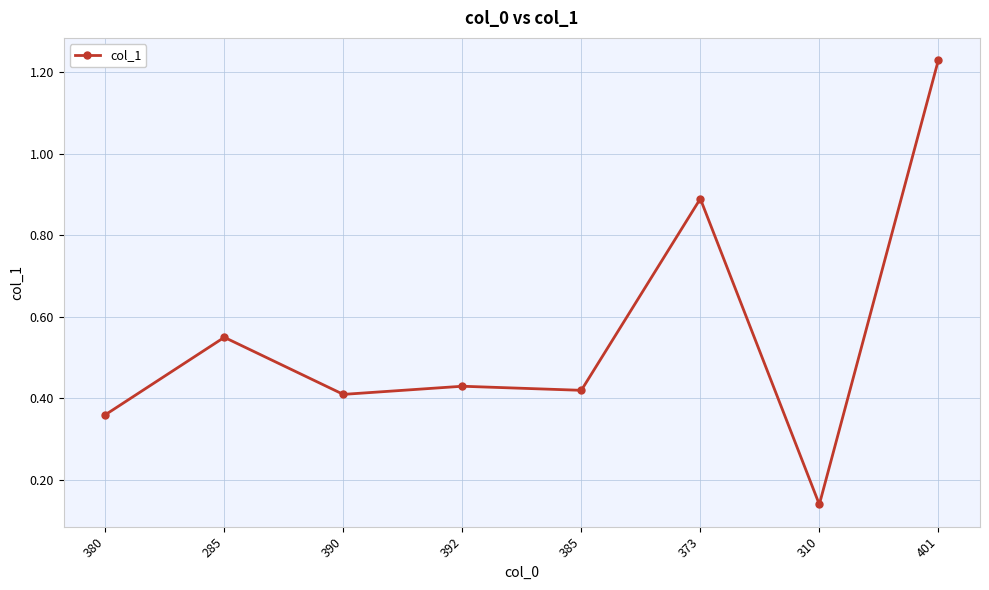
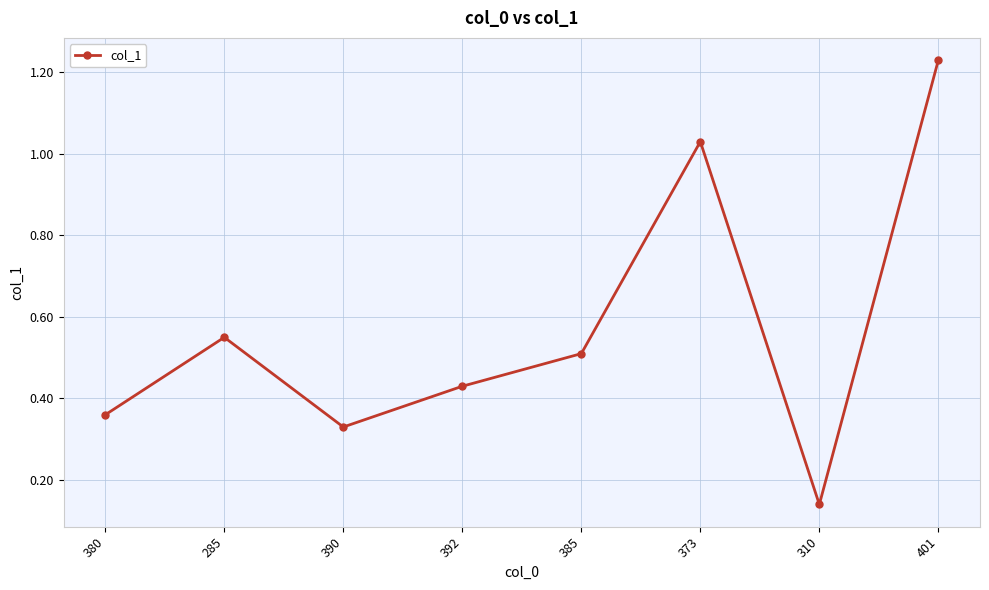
390: 0.41 -> 0.33
385: 0.42 -> 0.51
373: 0.89 -> 1.03
